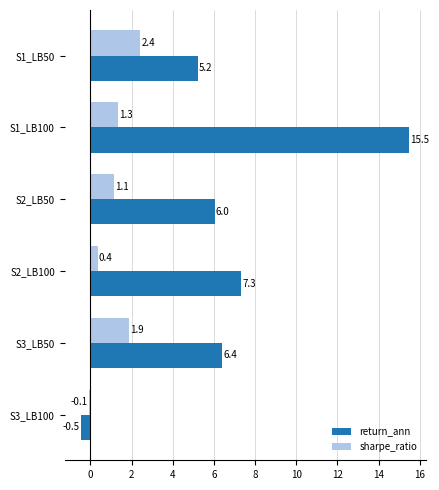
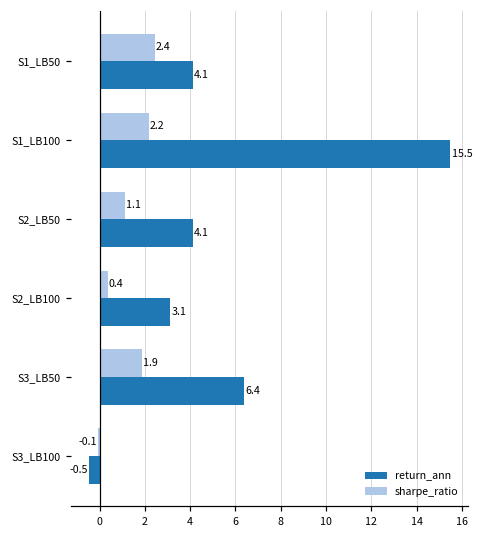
return_ann, S1_LB50: 5.2 -> 4.1
sharpe_ratio, S1_LB100: 1.3 -> 2.2
return_ann, S2_LB50: 6.0 -> 4.1
return_ann, S2_LB100: 7.3 -> 3.1
